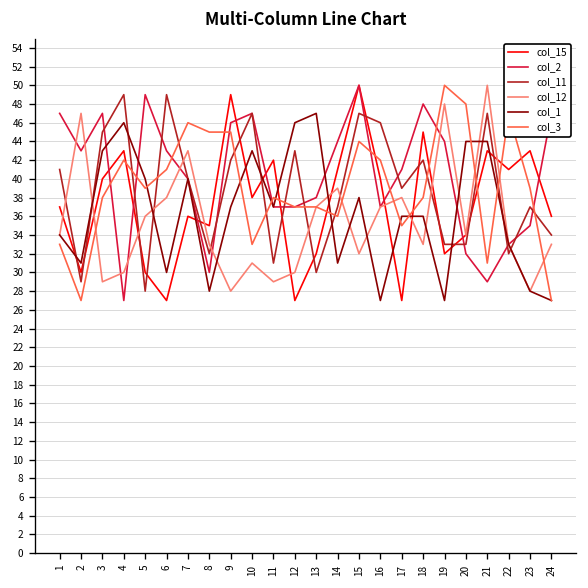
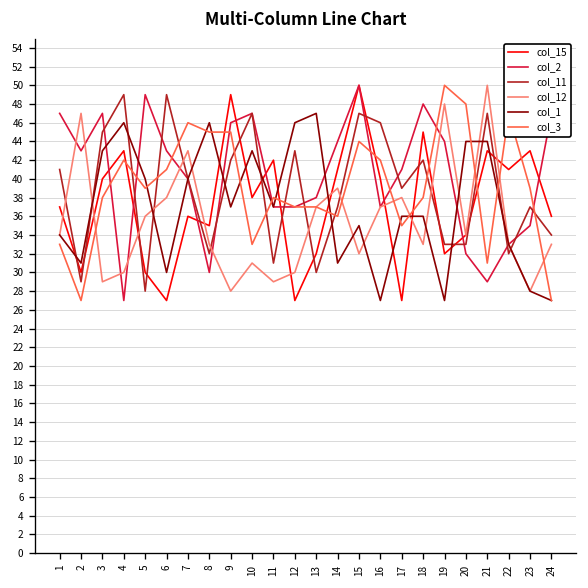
col_1, 8: 28 -> 46
col_1, 15: 38 -> 35
